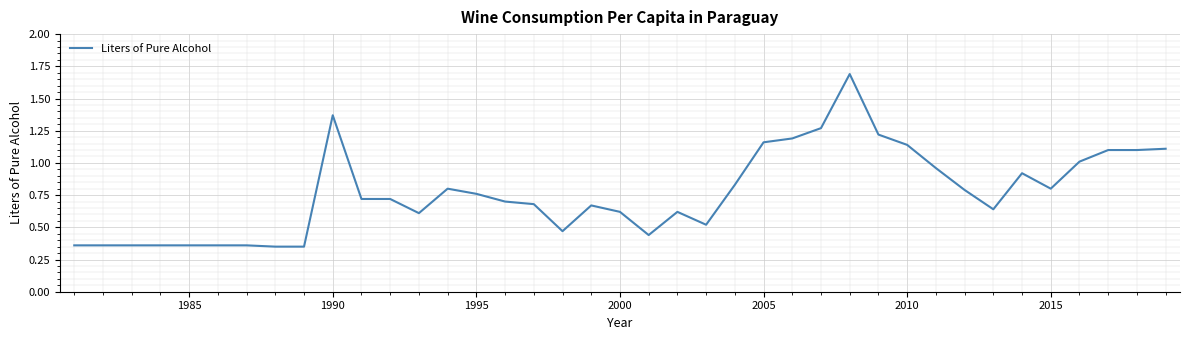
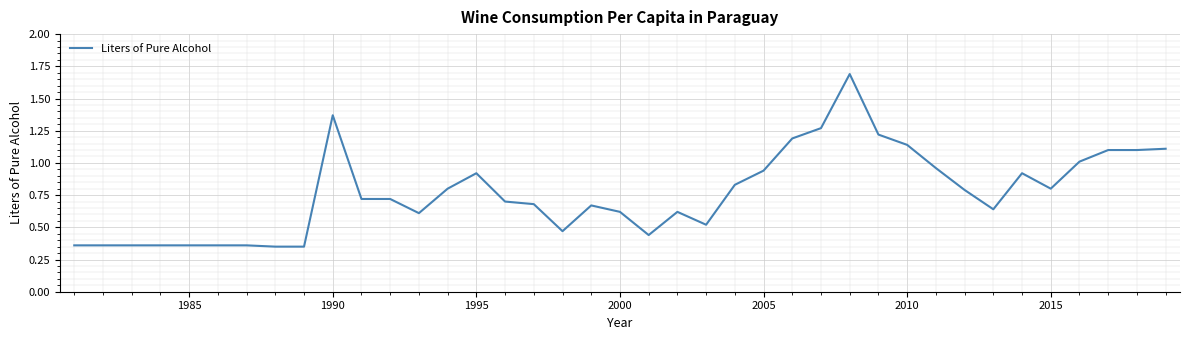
1995: 0.76 -> 0.92
2005: 1.16 -> 0.94
